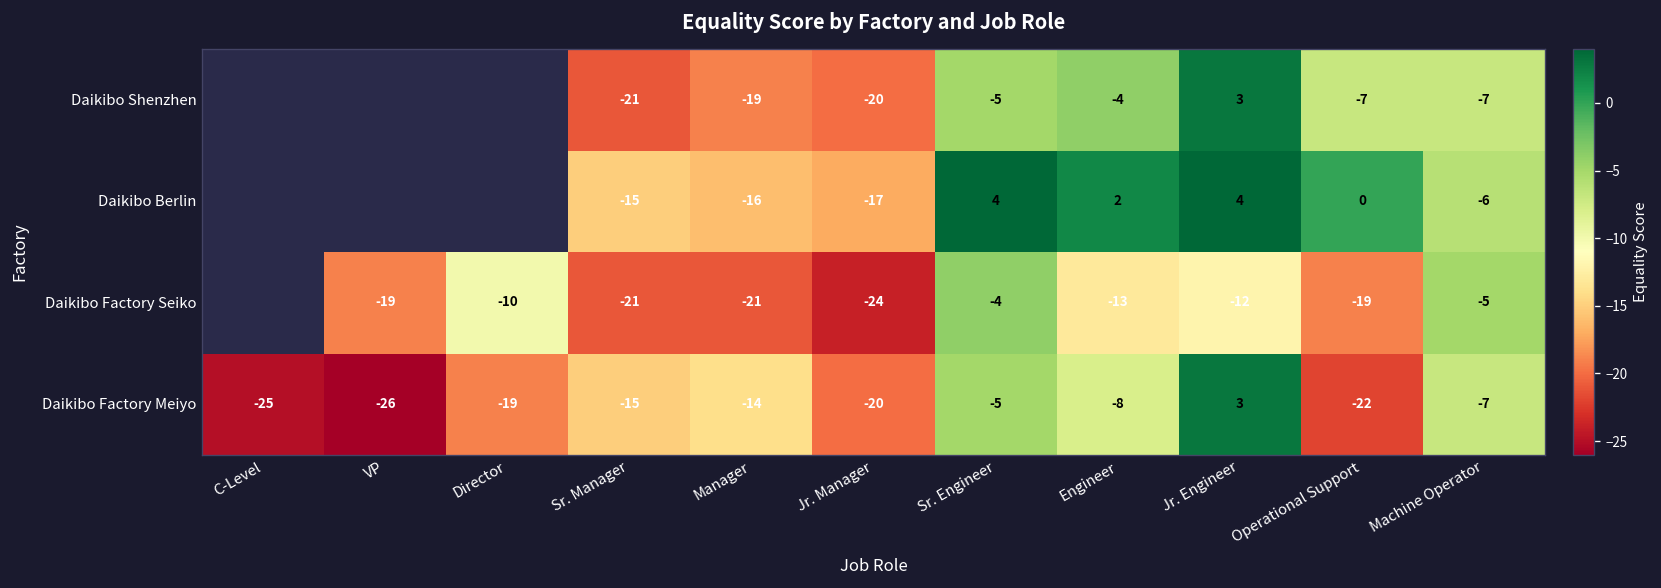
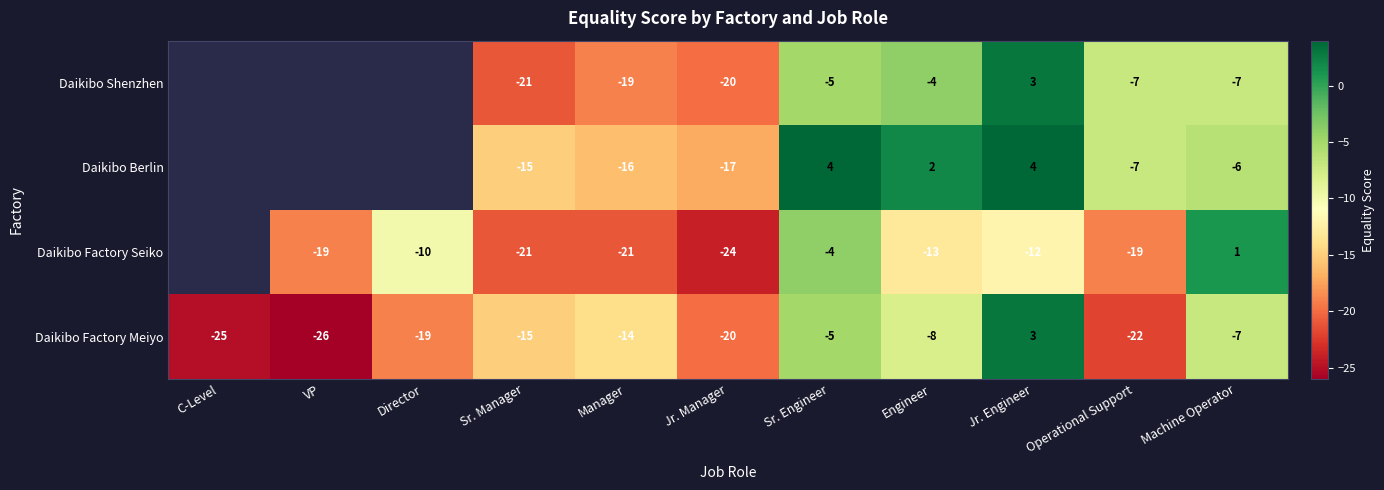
Daikibo Berlin, Operational Support: 0 -> -7
Daikibo Factory Seiko, Machine Operator: -5 -> 1
